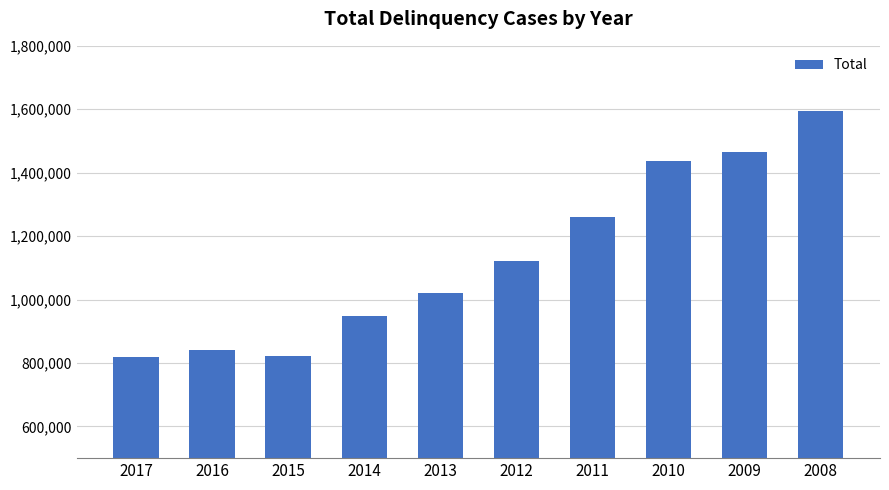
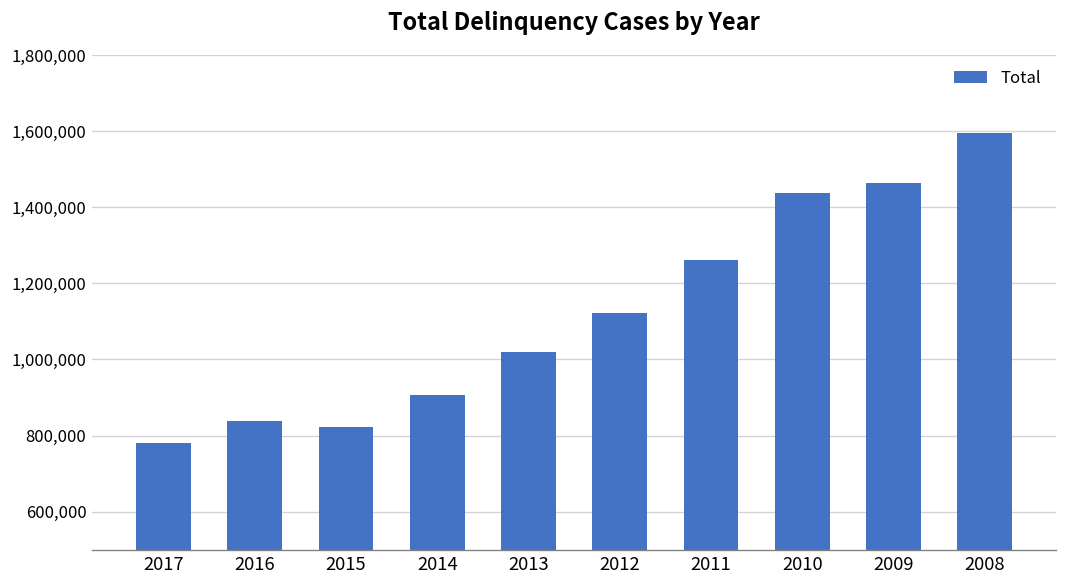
2017: 820,000 -> 780,000
2014: 950,000 -> 910,000
